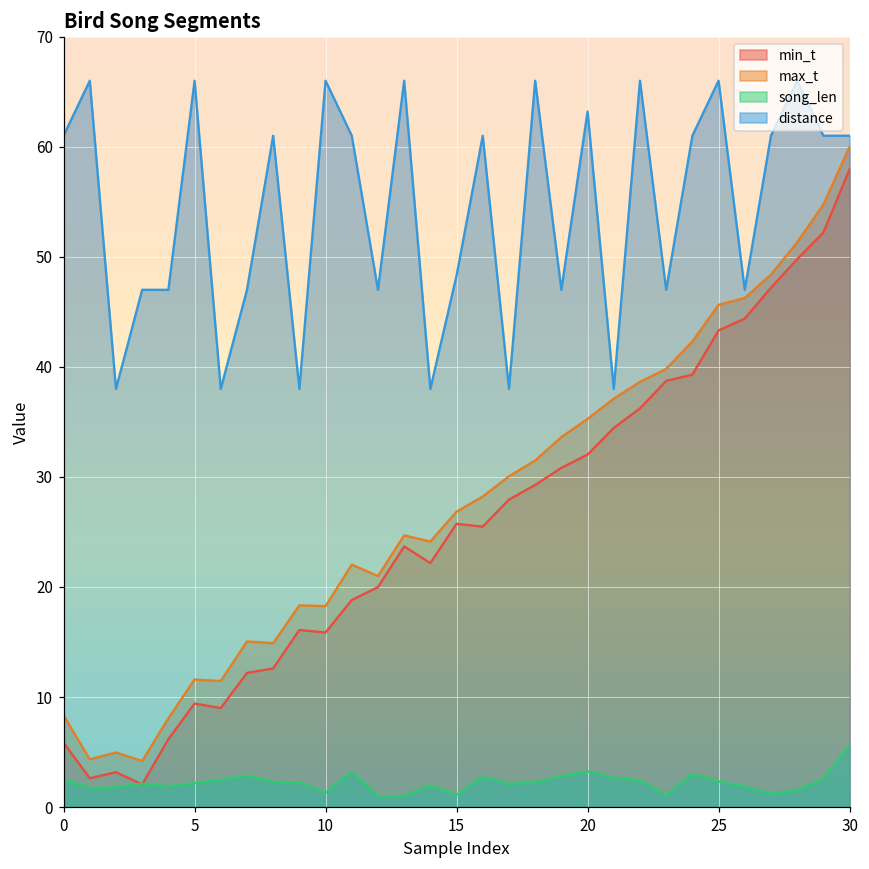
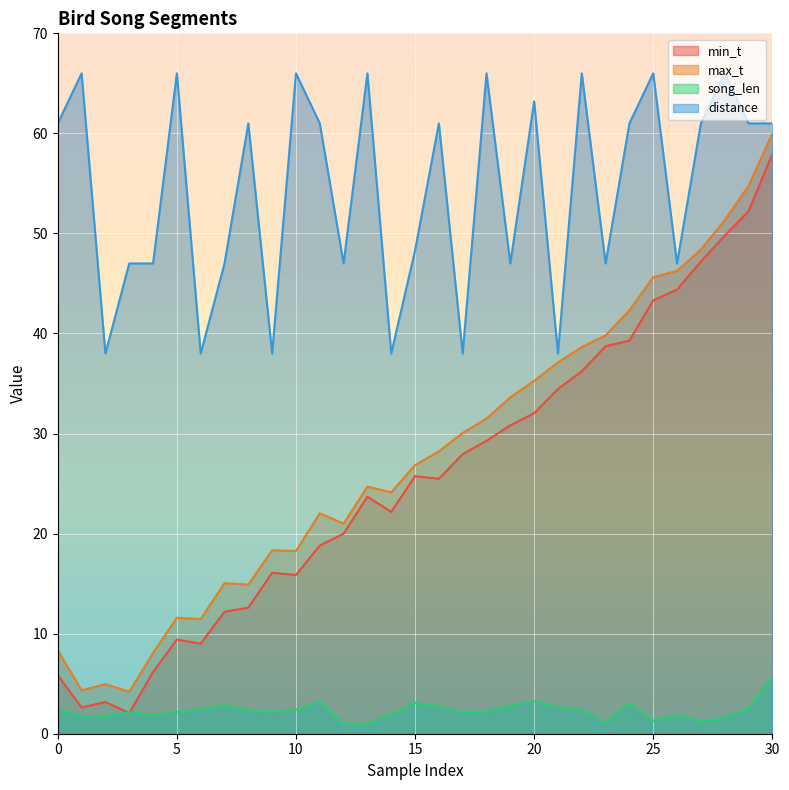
song_len, 10: 1.3 -> 2.4
song_len, 15: 1.1 -> 3.1
song_len, 25: 2.3 -> 1.3
